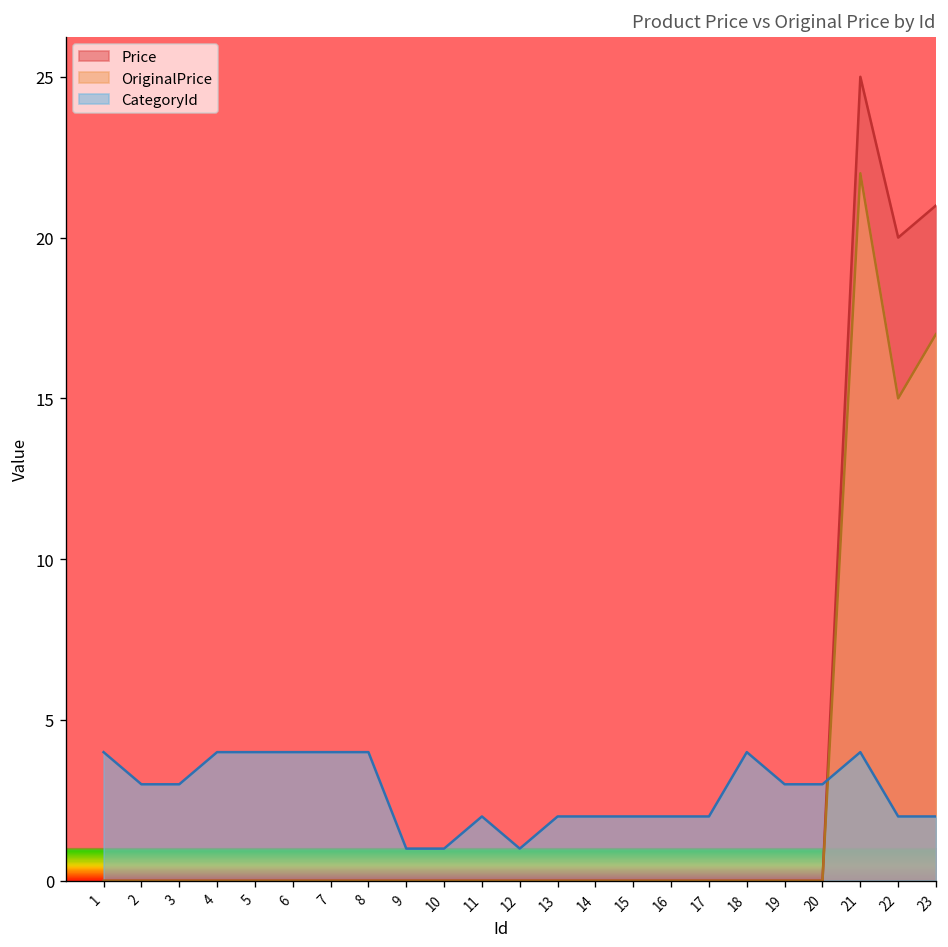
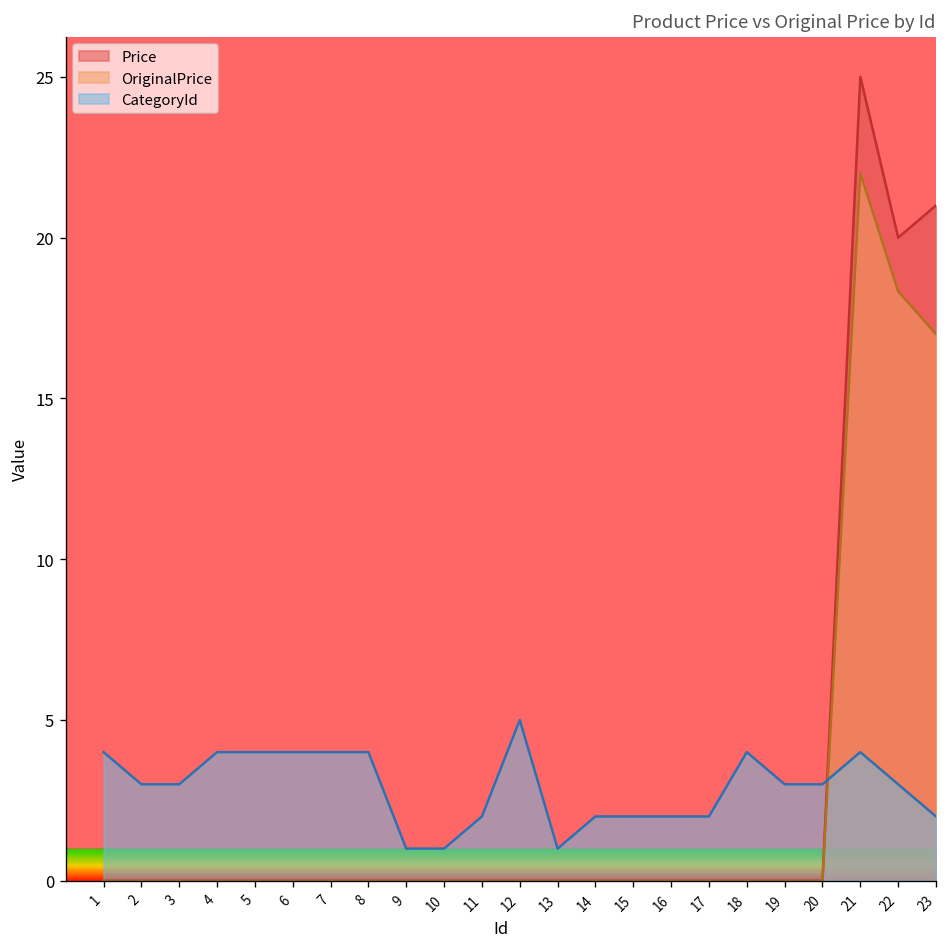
CategoryId, 12: 1 -> 5
CategoryId, 13: 2 -> 1
OriginalPrice, 22: 15.0 -> 18.3
CategoryId, 22: 2 -> 3
